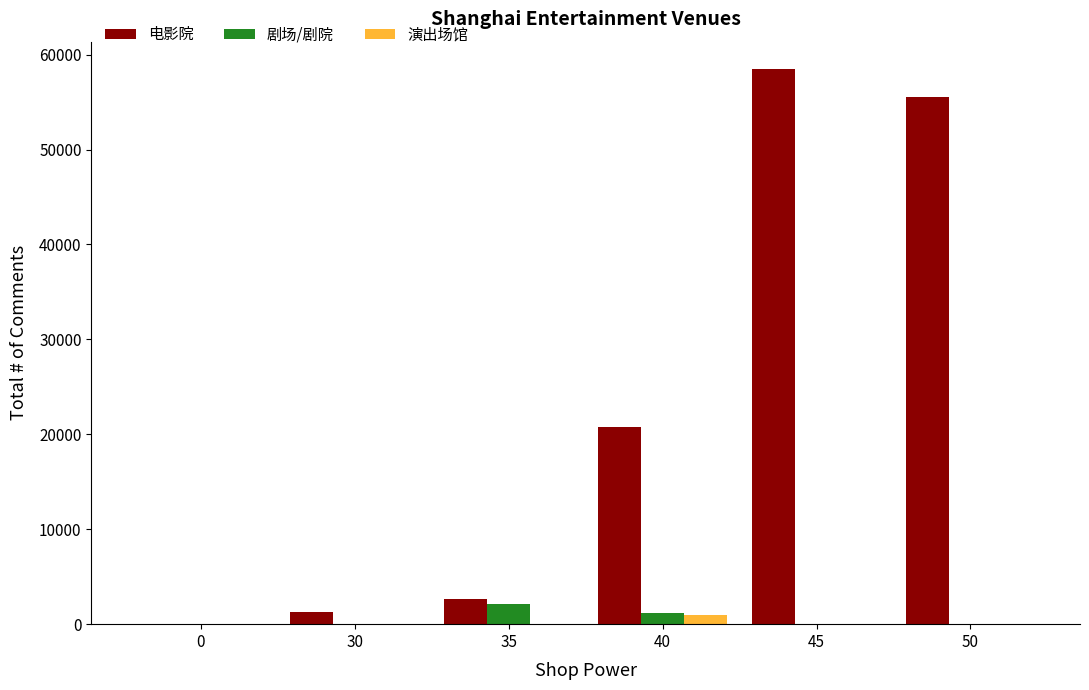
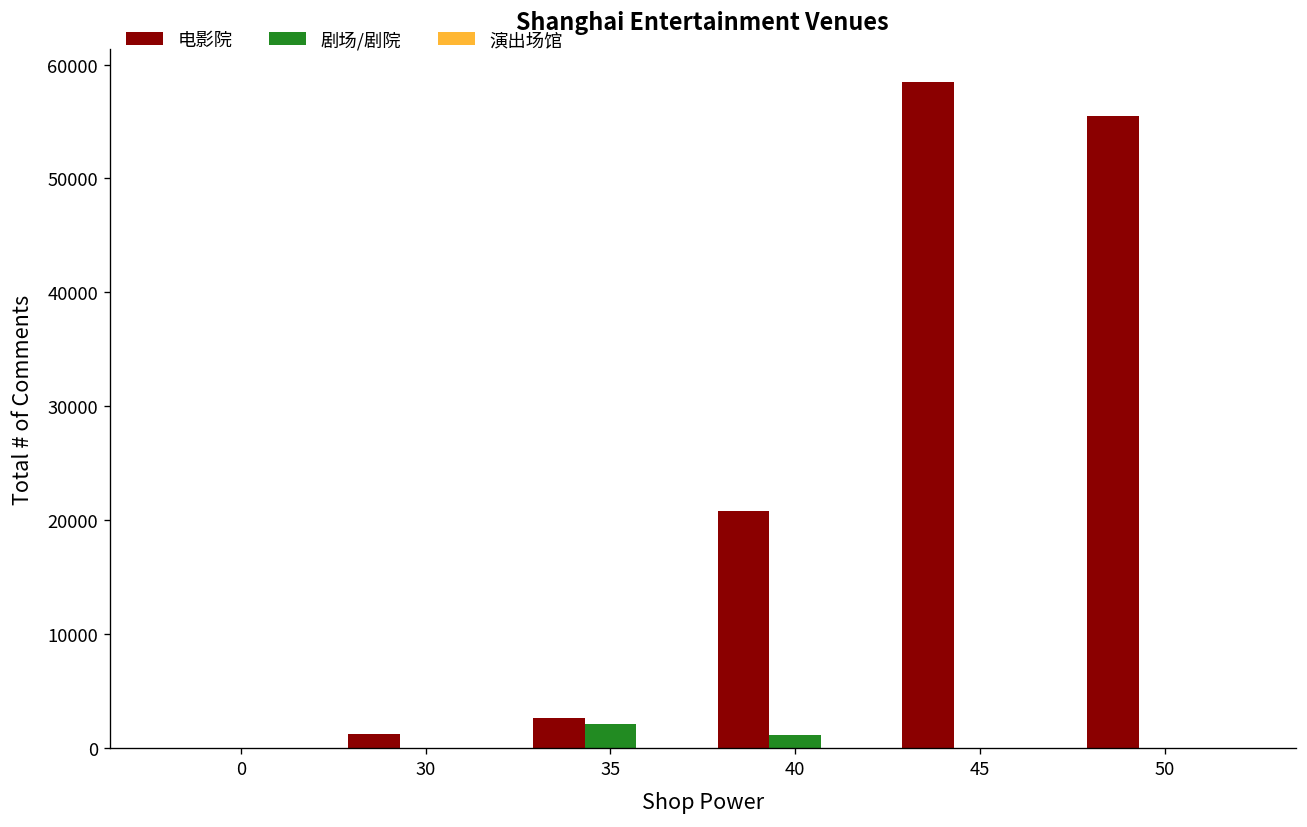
演出场馆, 40: 1000 -> 0
